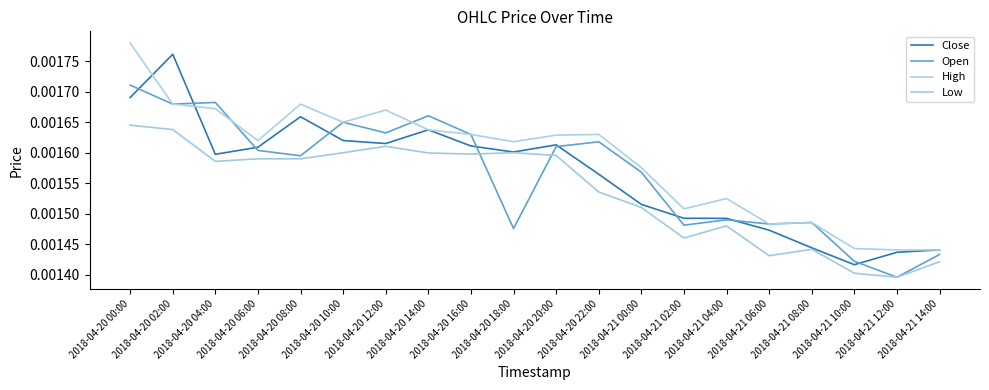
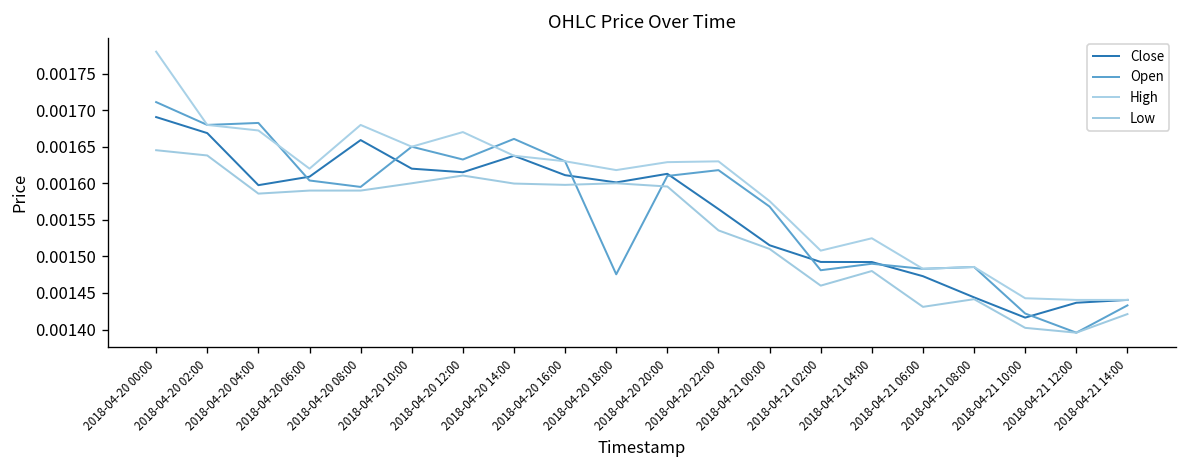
Close, 2018-04-20 02:00: 0.00176 -> 0.00167
